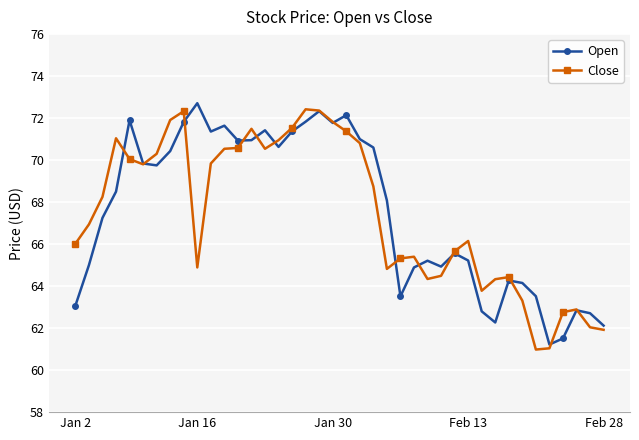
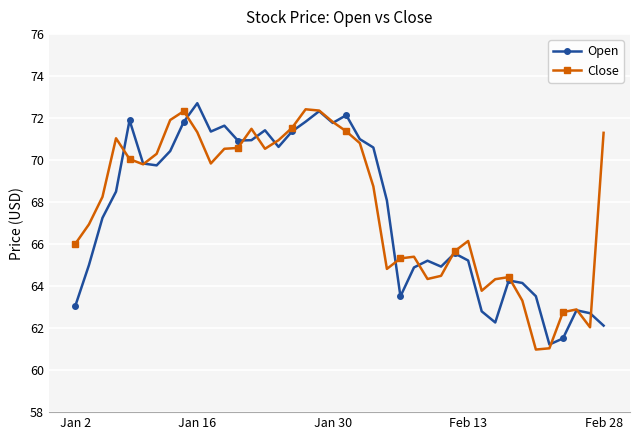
Close, Jan 16: 64.9 -> 71.3
Close, Feb 28: 61.9 -> 71.3
